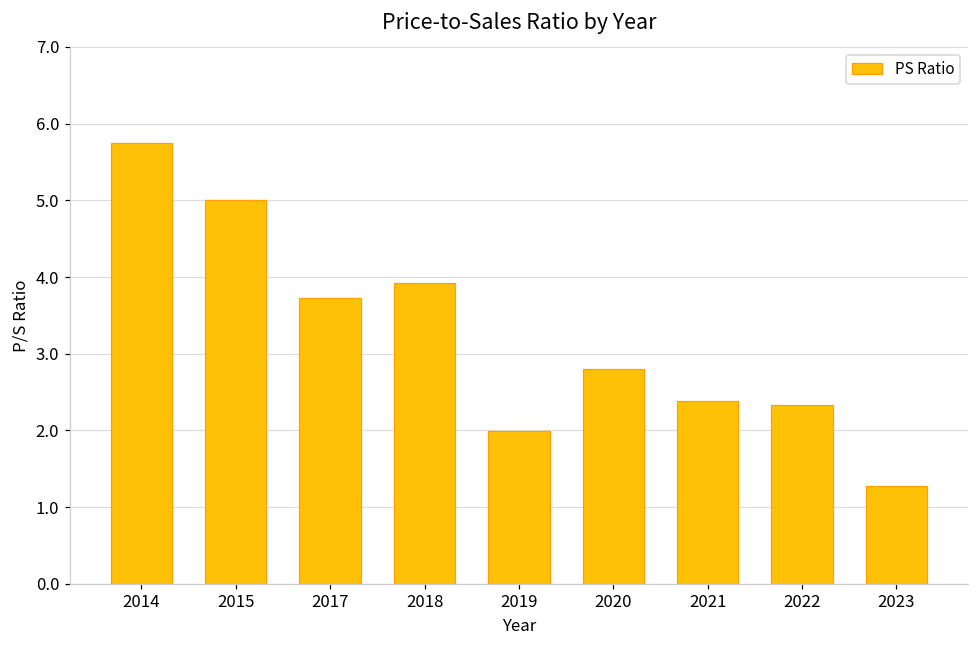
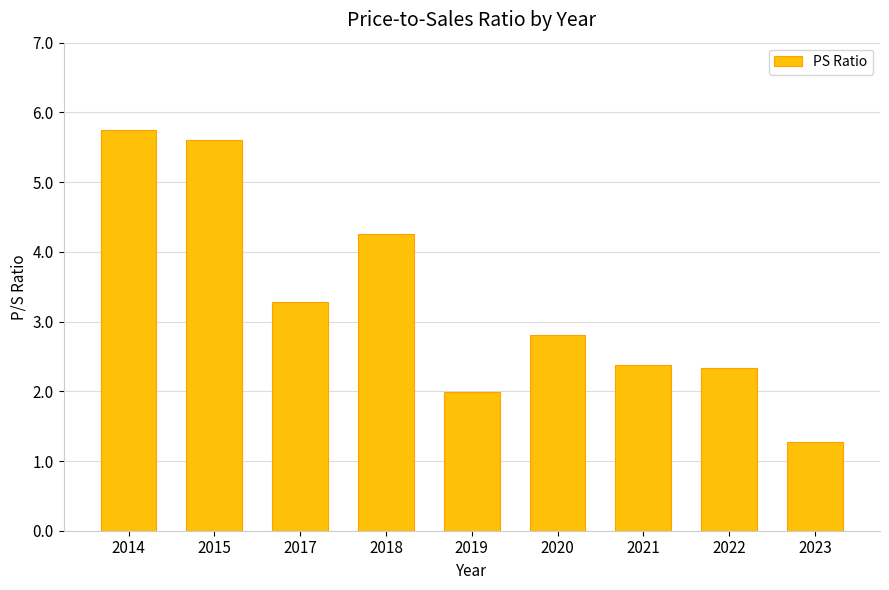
2015: 5.0 -> 5.6
2017: 3.7 -> 3.3
2018: 3.9 -> 4.3
